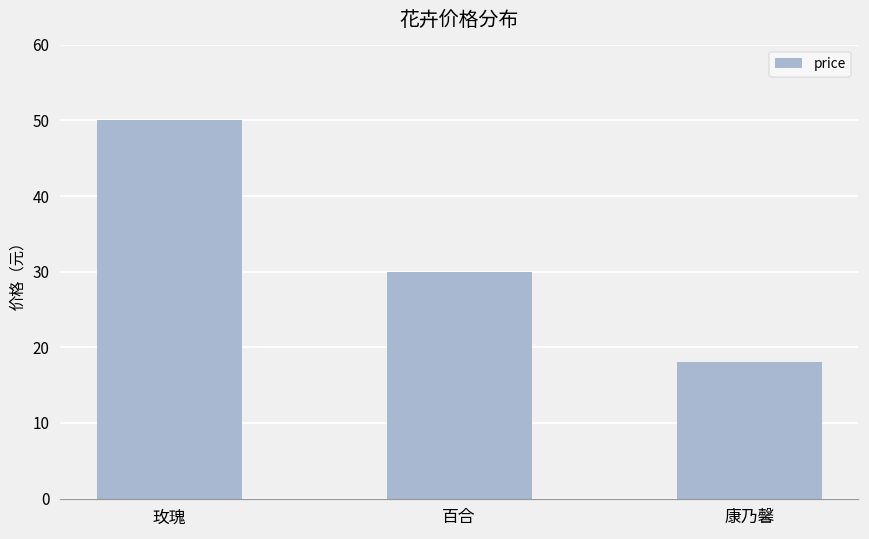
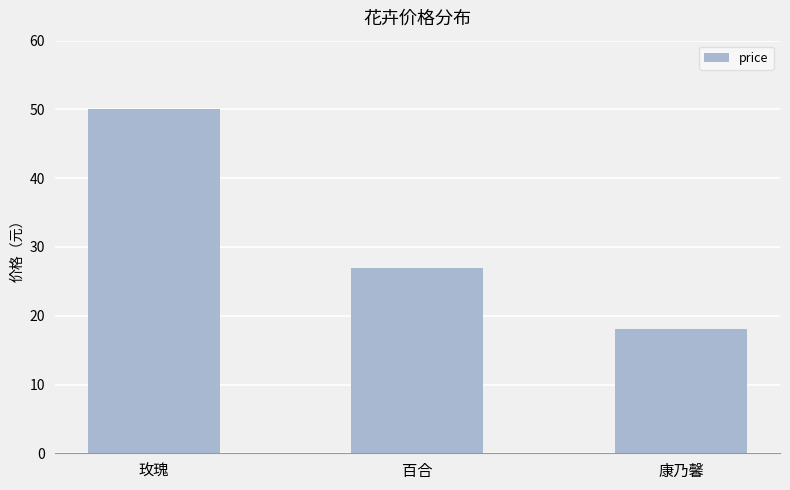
百合: 30 -> 27
